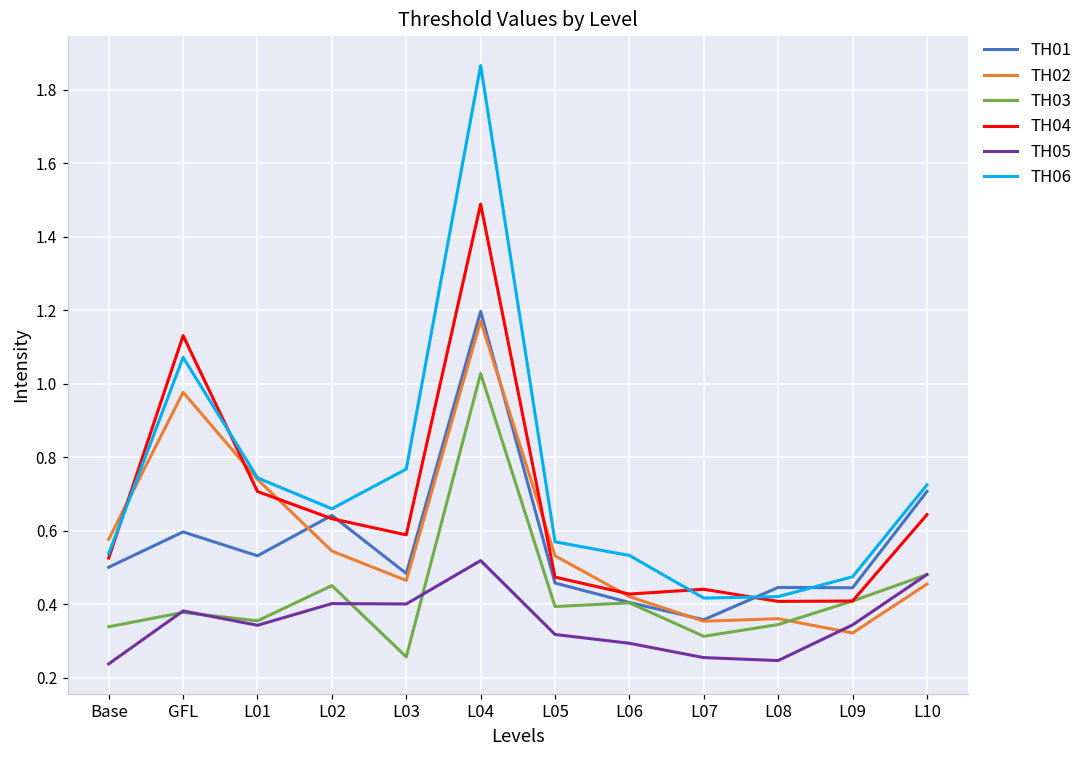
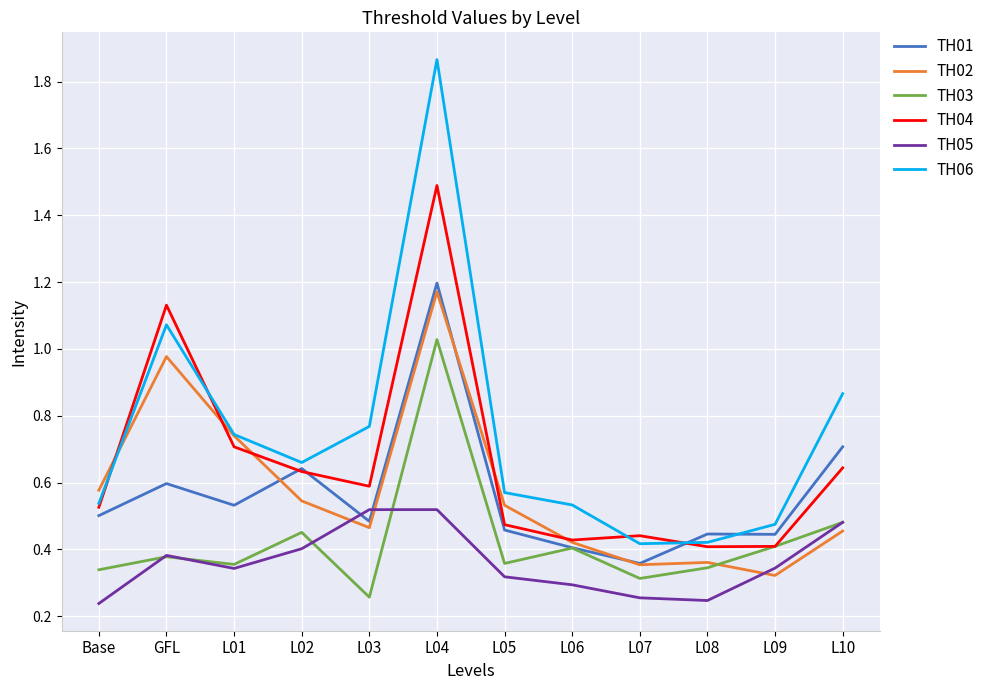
TH05, L03: 0.40 -> 0.52
TH03, L05: 0.39 -> 0.36
TH06, L10: 0.73 -> 0.87
